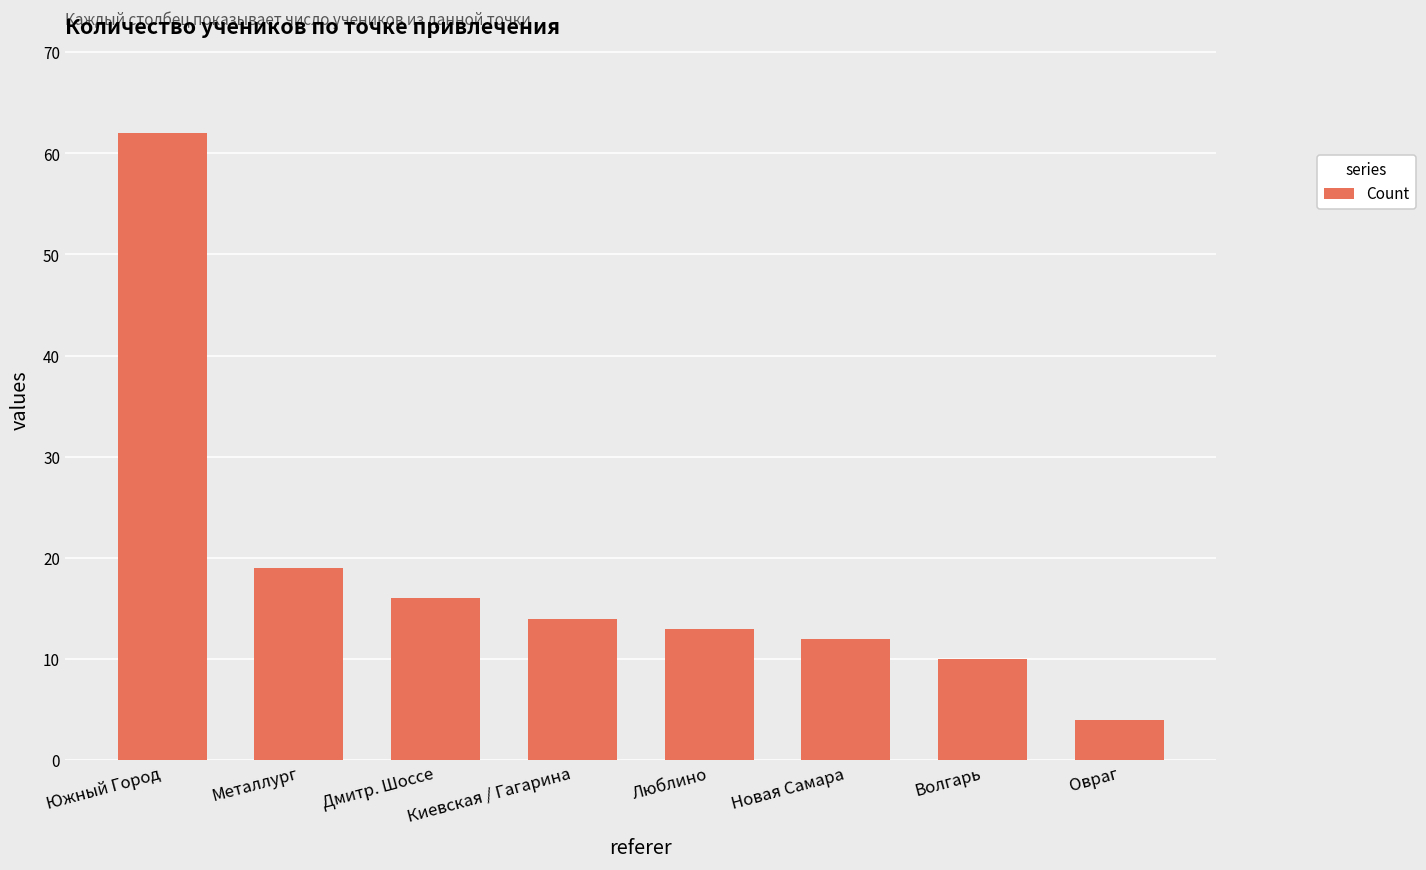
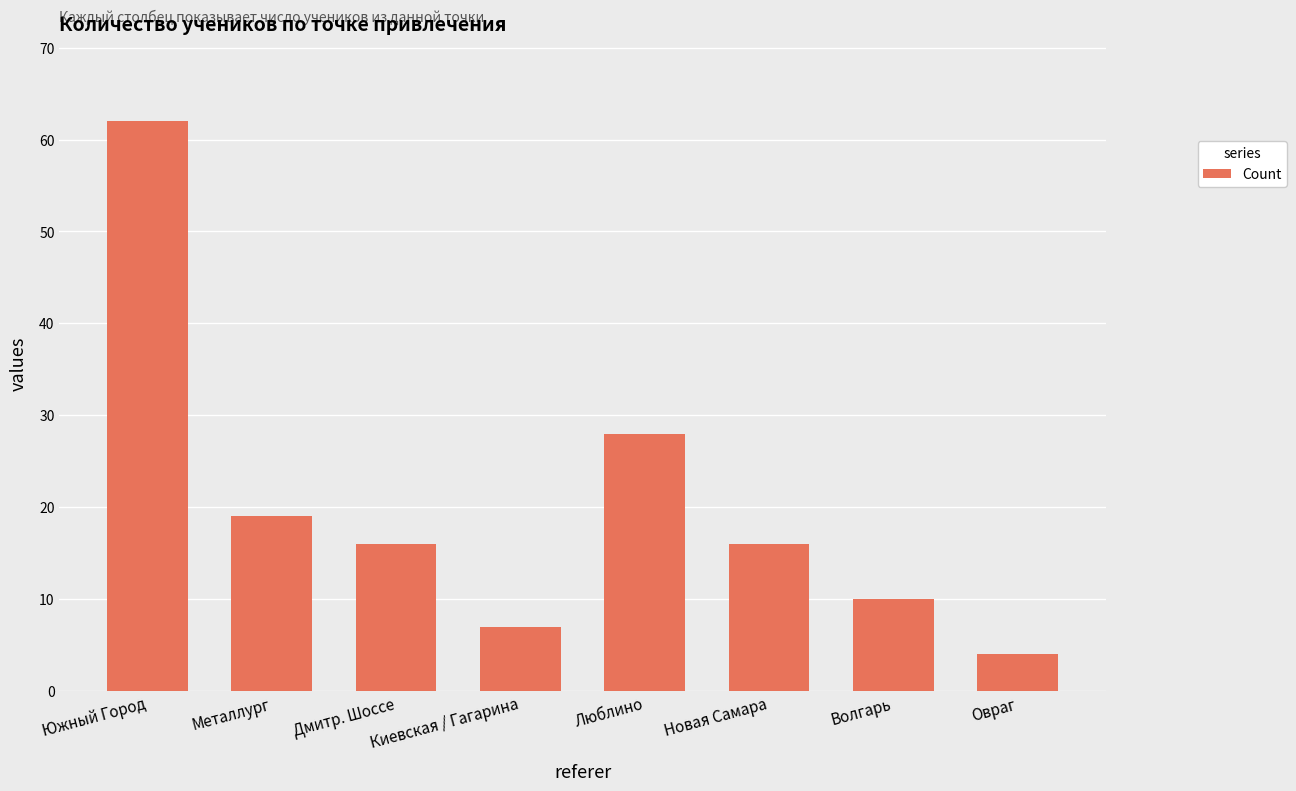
Киевская / Гагарина: 14 -> 7
Люблино: 13 -> 28
Новая Самара: 12 -> 16
